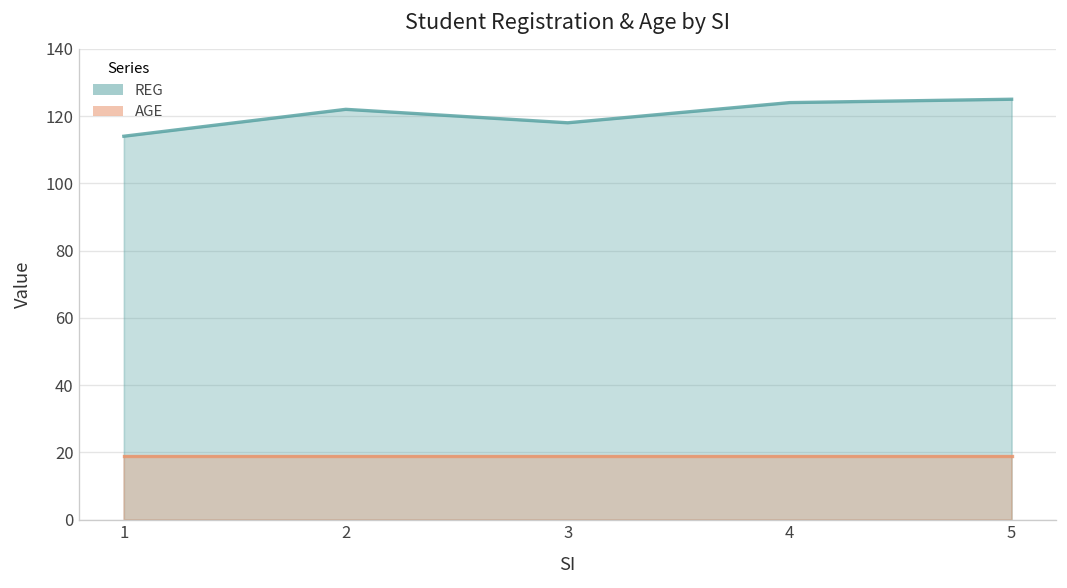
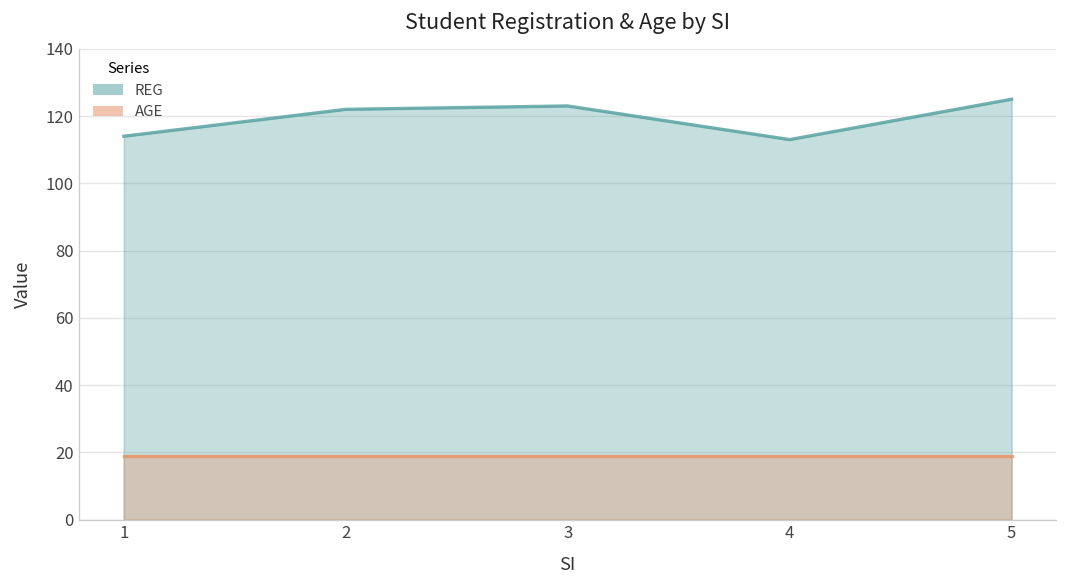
REG, 3: 118 -> 123
REG, 4: 124 -> 113
